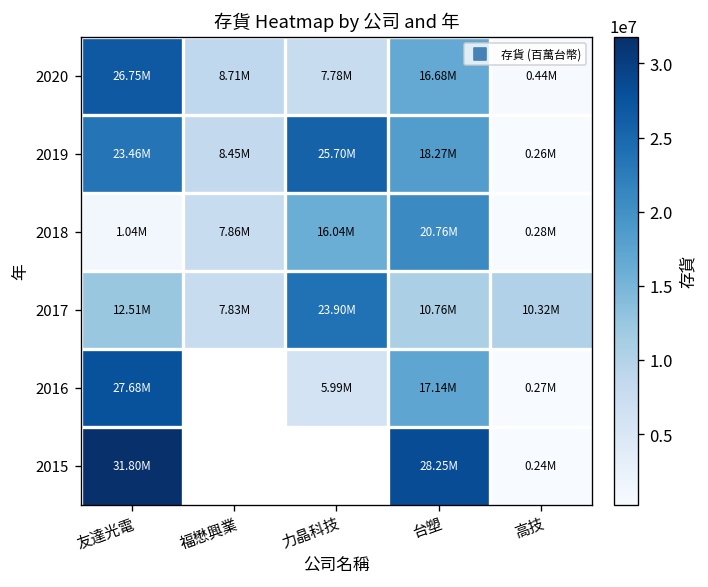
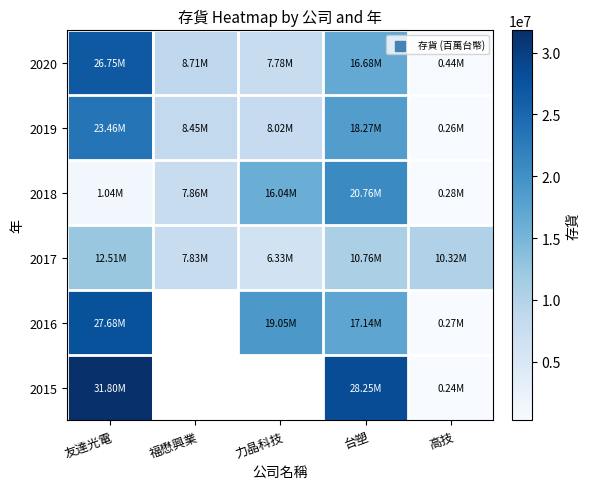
2019, 力晶科技: 25.70M -> 8.02M
2017, 力晶科技: 23.90M -> 6.33M
2016, 力晶科技: 5.99M -> 19.05M
